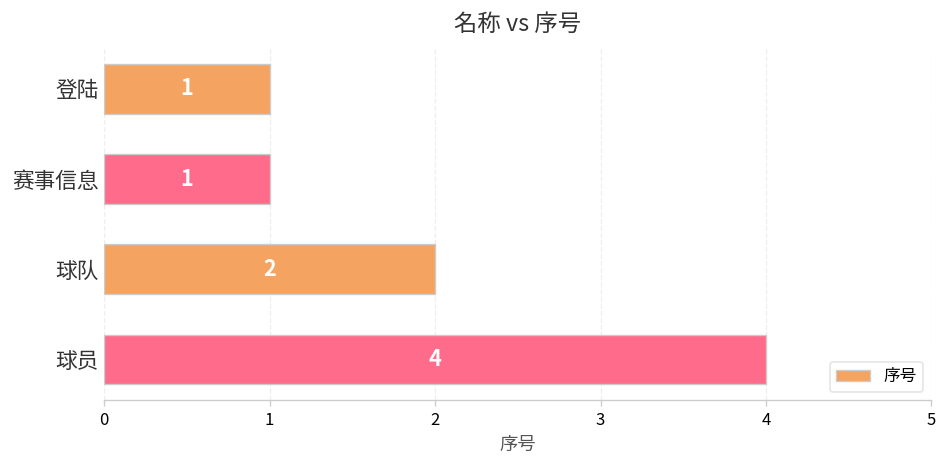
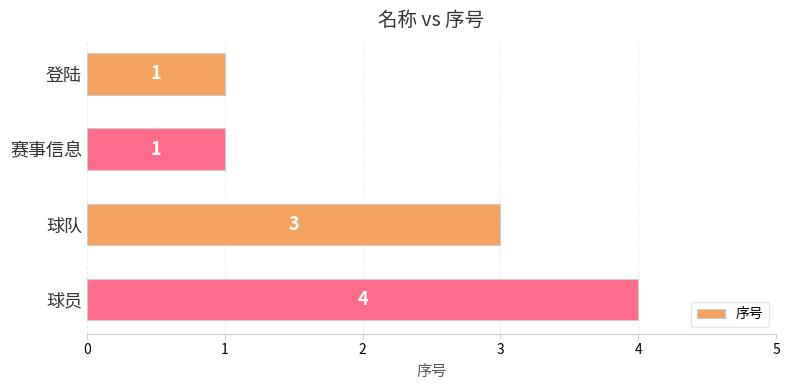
球队: 2 -> 3
